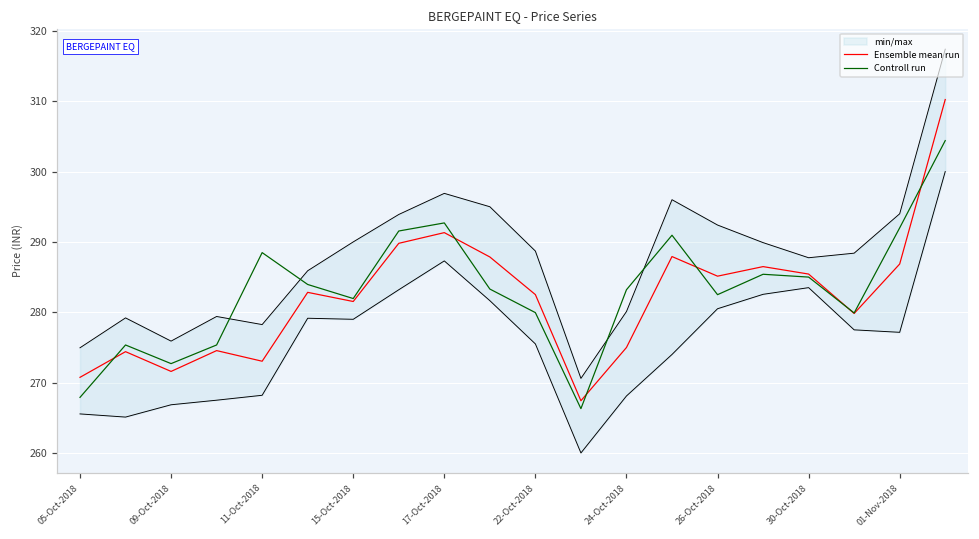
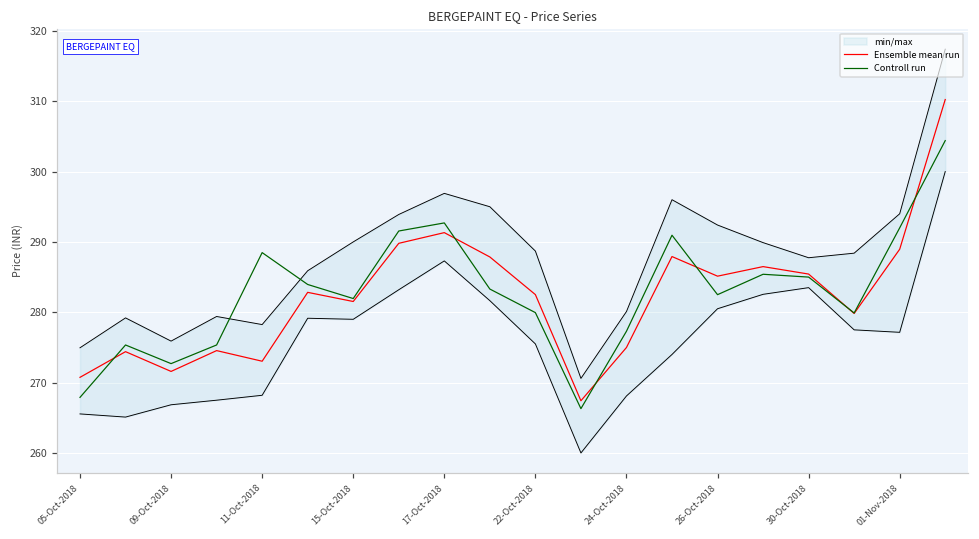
Controll run, 24-Oct-2018: 283 -> 277
Ensemble mean run, 01-Nov-2018: 287 -> 289
